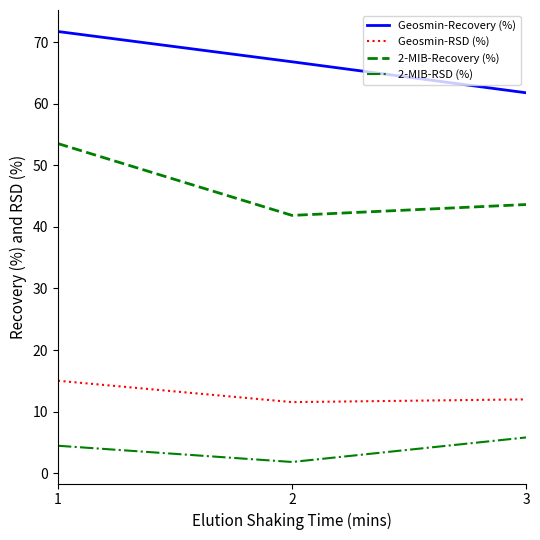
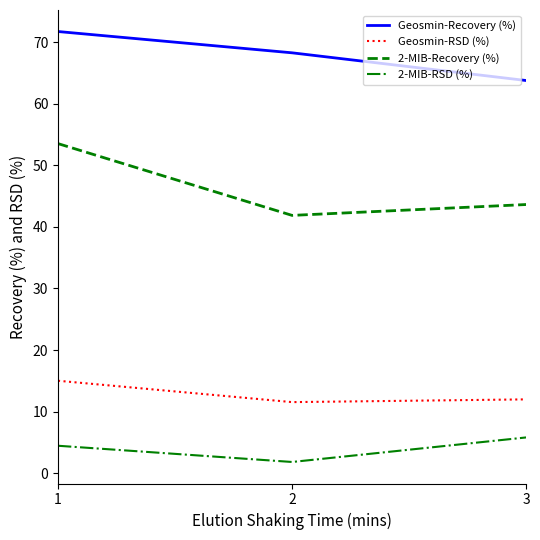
Geosmin-Recovery (%), 2: 67 -> 68
Geosmin-Recovery (%), 3: 62 -> 64
